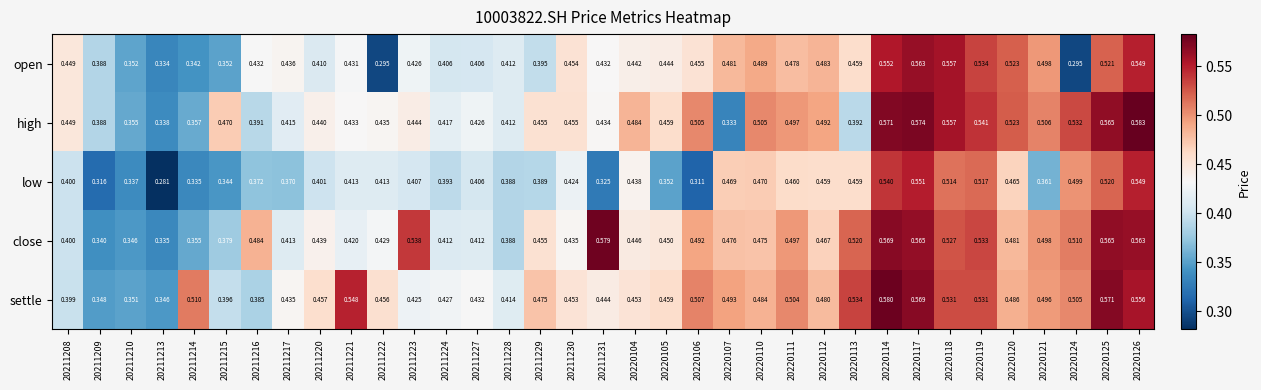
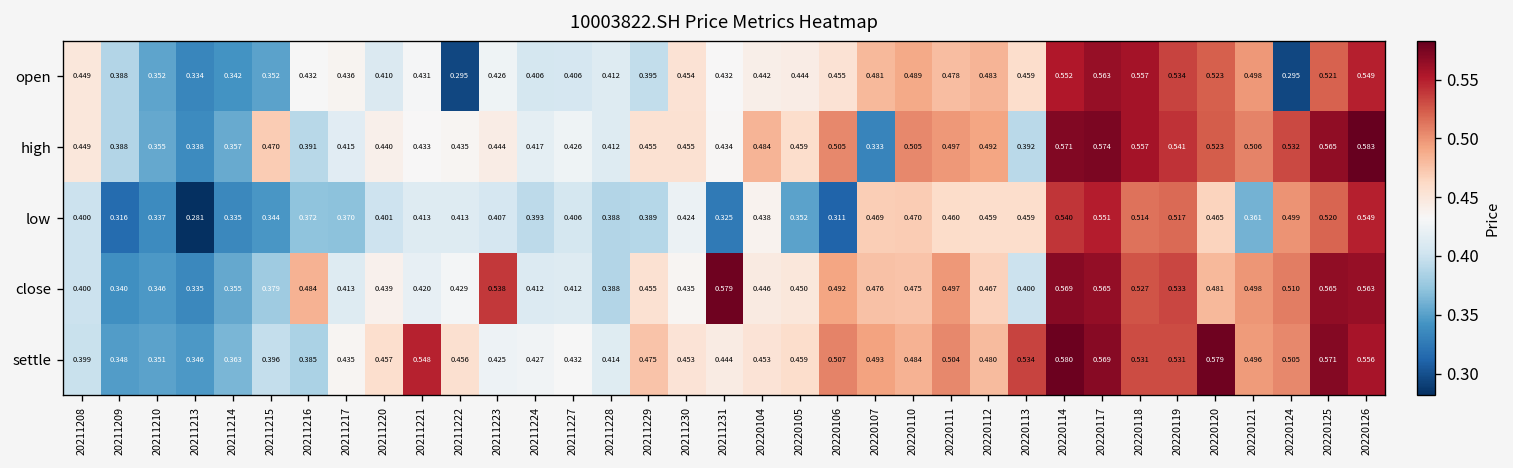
close, 20220113: 0.520 -> 0.400
settle, 20211214: 0.510 -> 0.363
settle, 20220120: 0.486 -> 0.579
